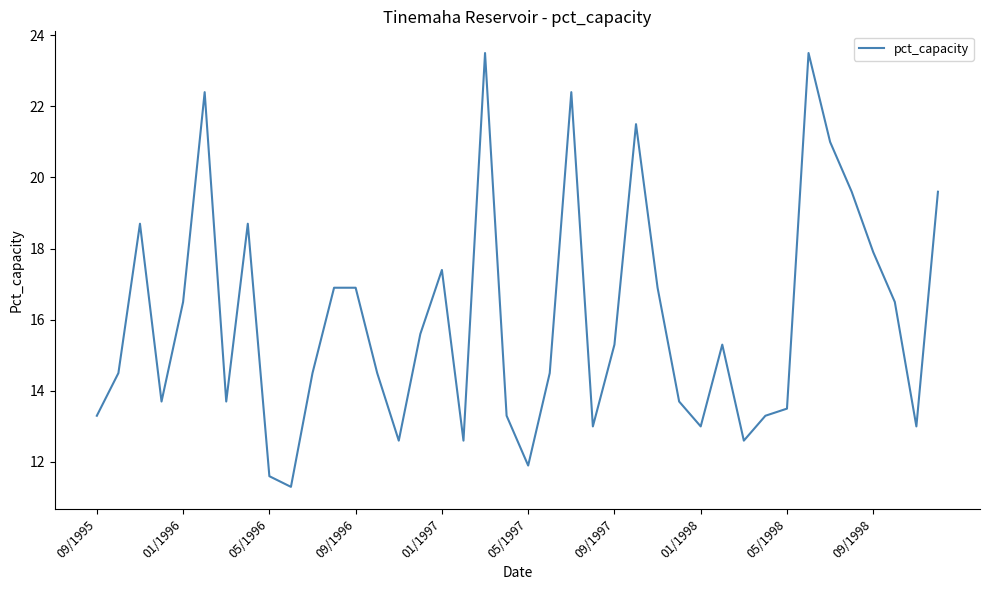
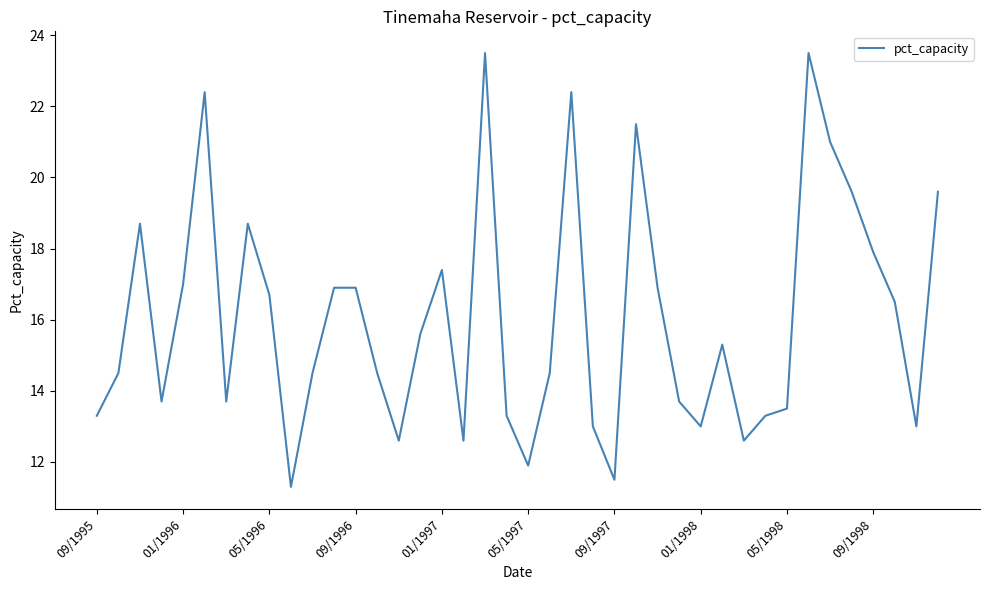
01/1996: 16.5 -> 17.0
05/1996: 11.6 -> 16.7
09/1997: 15.3 -> 11.5
